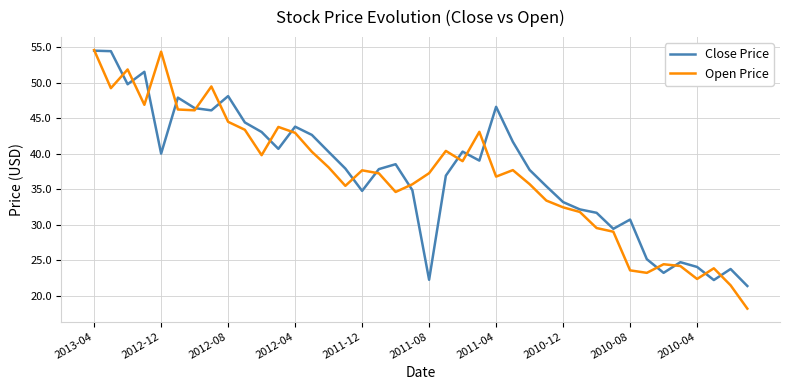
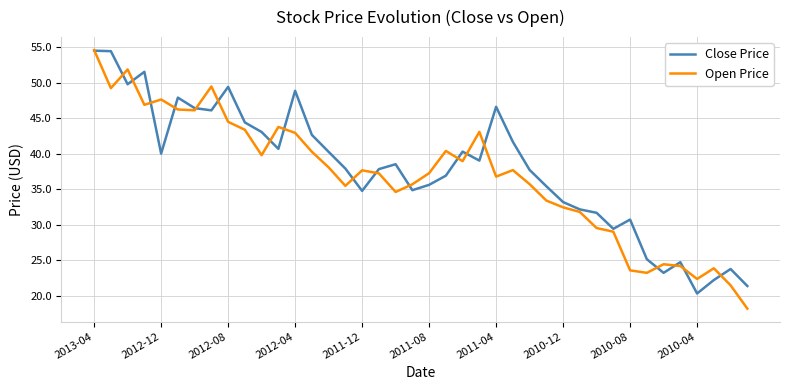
Open Price, 2012-12: 54 -> 48
Close Price, 2012-08: 48 -> 49
Close Price, 2012-04: 44 -> 49
Close Price, 2011-08: 22 -> 36
Close Price, 2010-04: 24 -> 20
